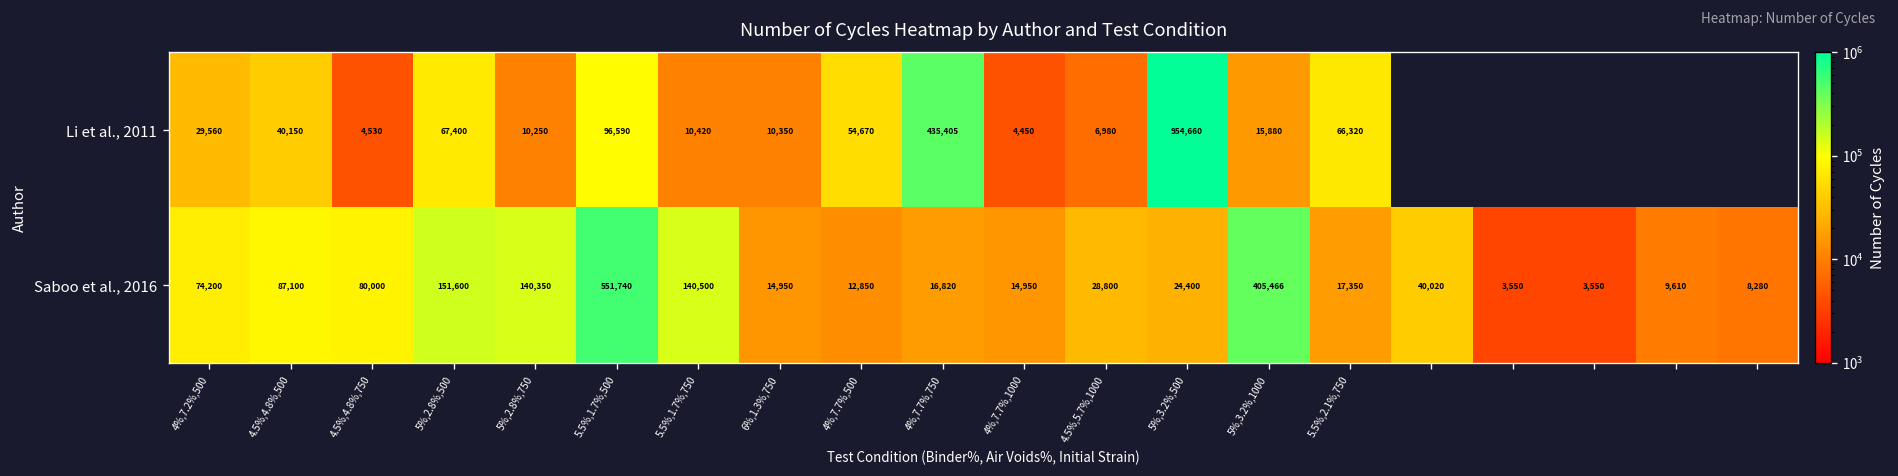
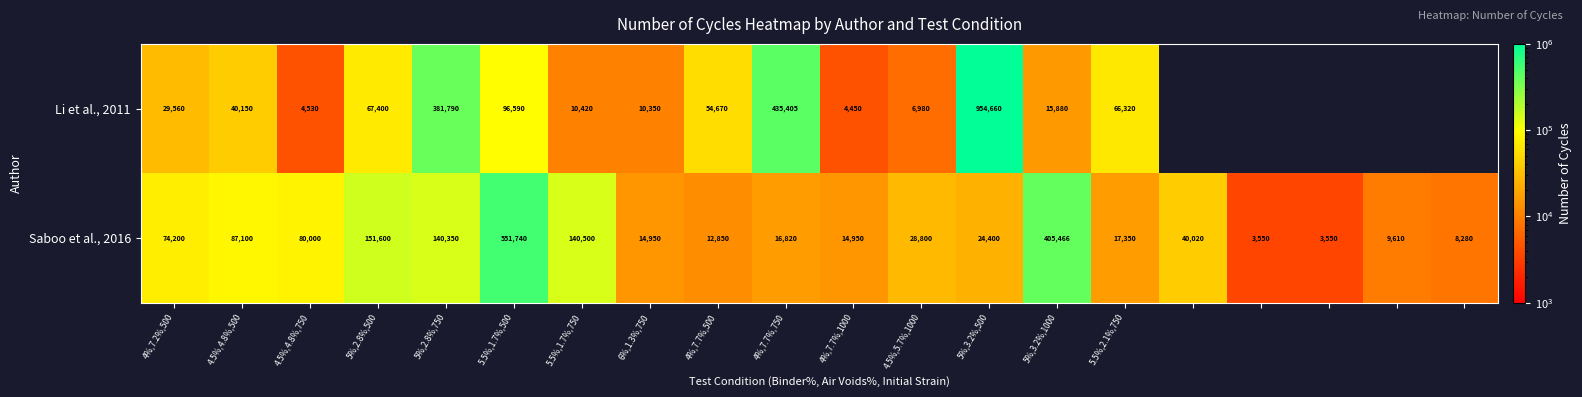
Li et al., 2011, 5%,2.8%,750: 10,250 -> 381,790
